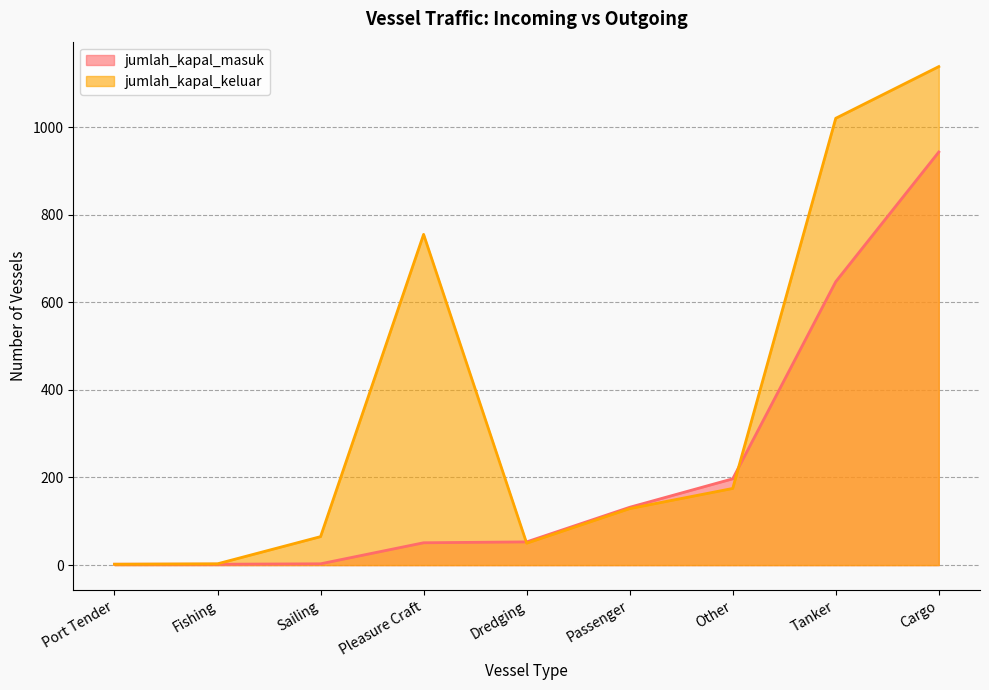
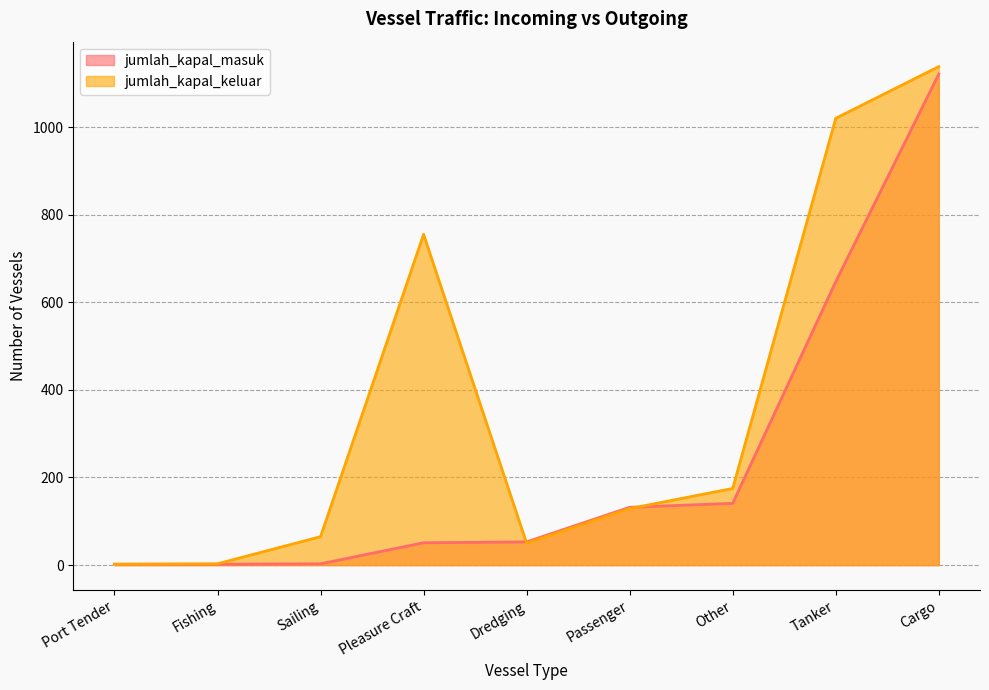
jumlah_kapal_masuk, Other: 200 -> 140
jumlah_kapal_masuk, Cargo: 940 -> 1120
